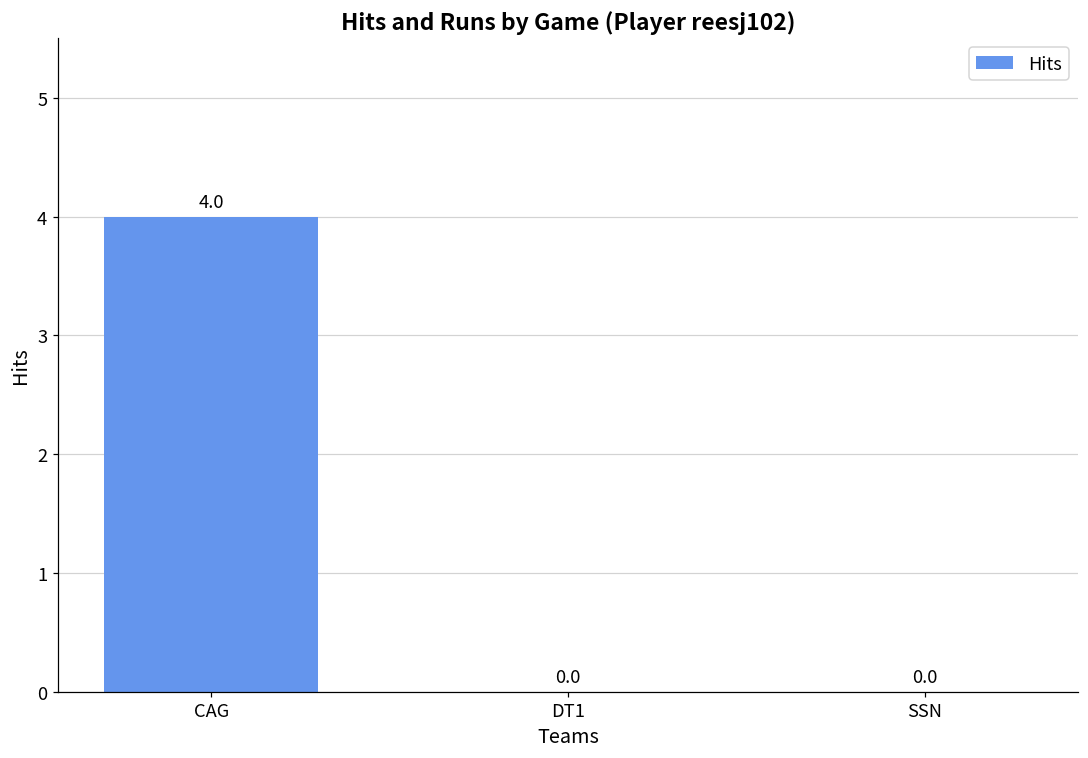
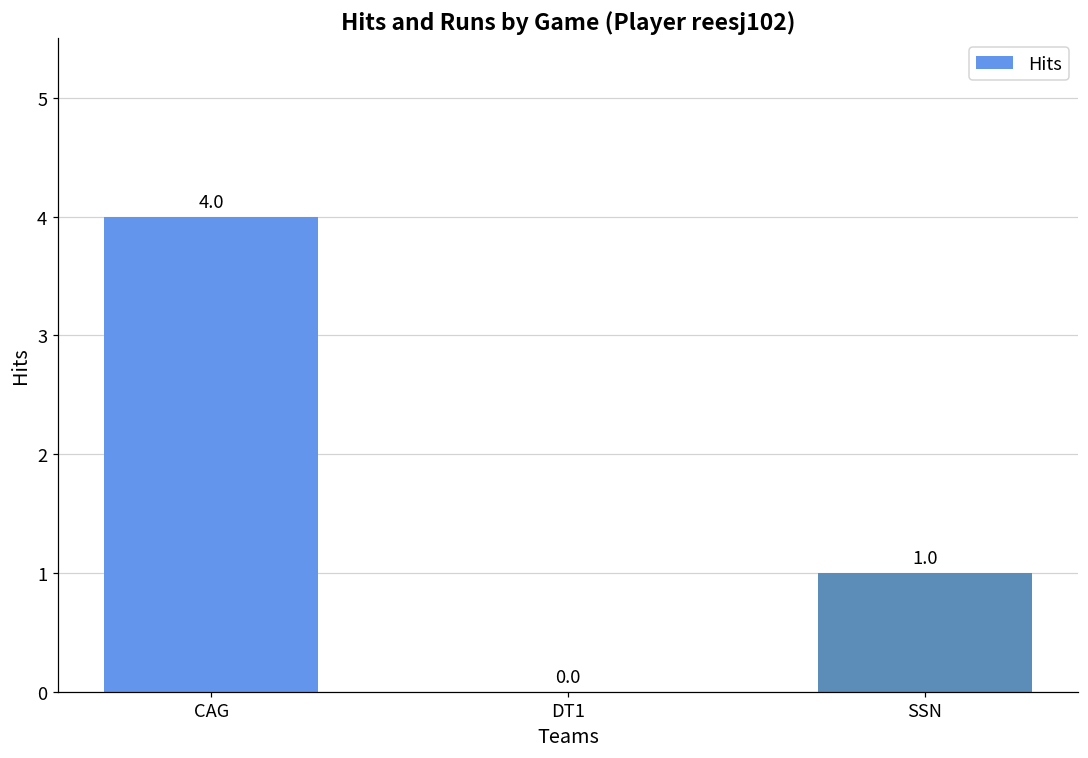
SSN: 0.0 -> 1.0
